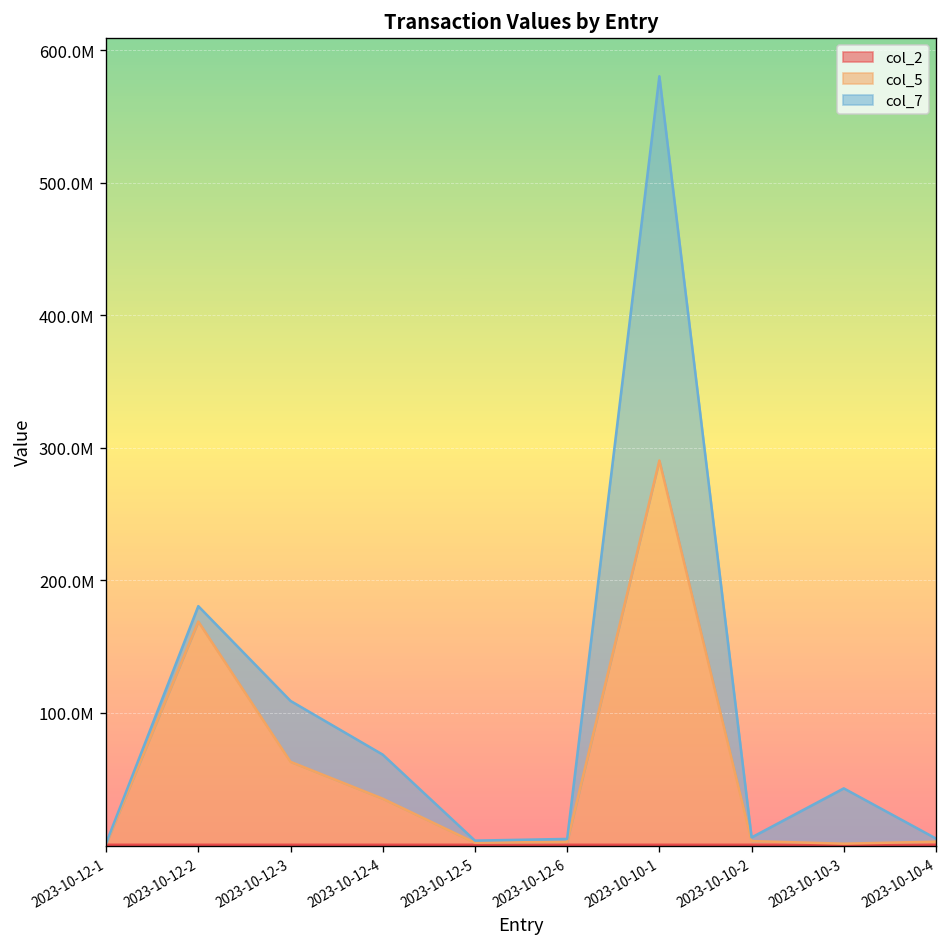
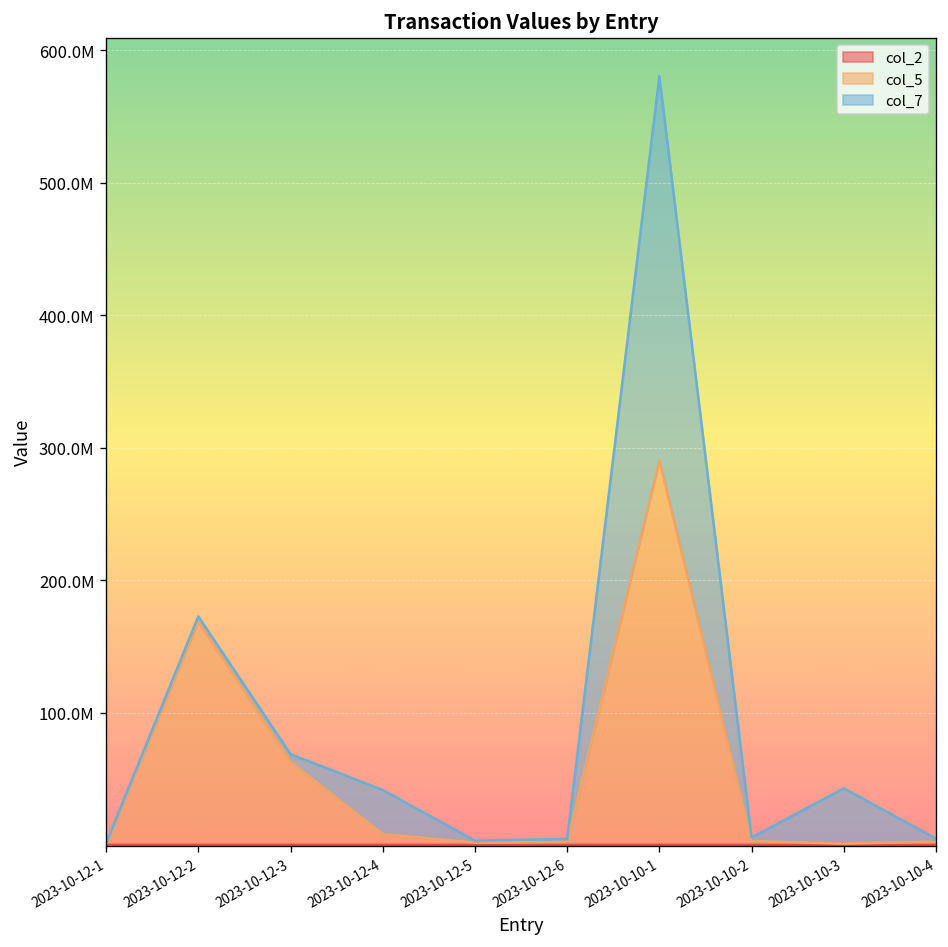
col_7, 2023-10-12-2: 12000000 -> 4000000
col_7, 2023-10-12-3: 46000000 -> 6000000
col_5, 2023-10-12-4: 35000000 -> 8000000
